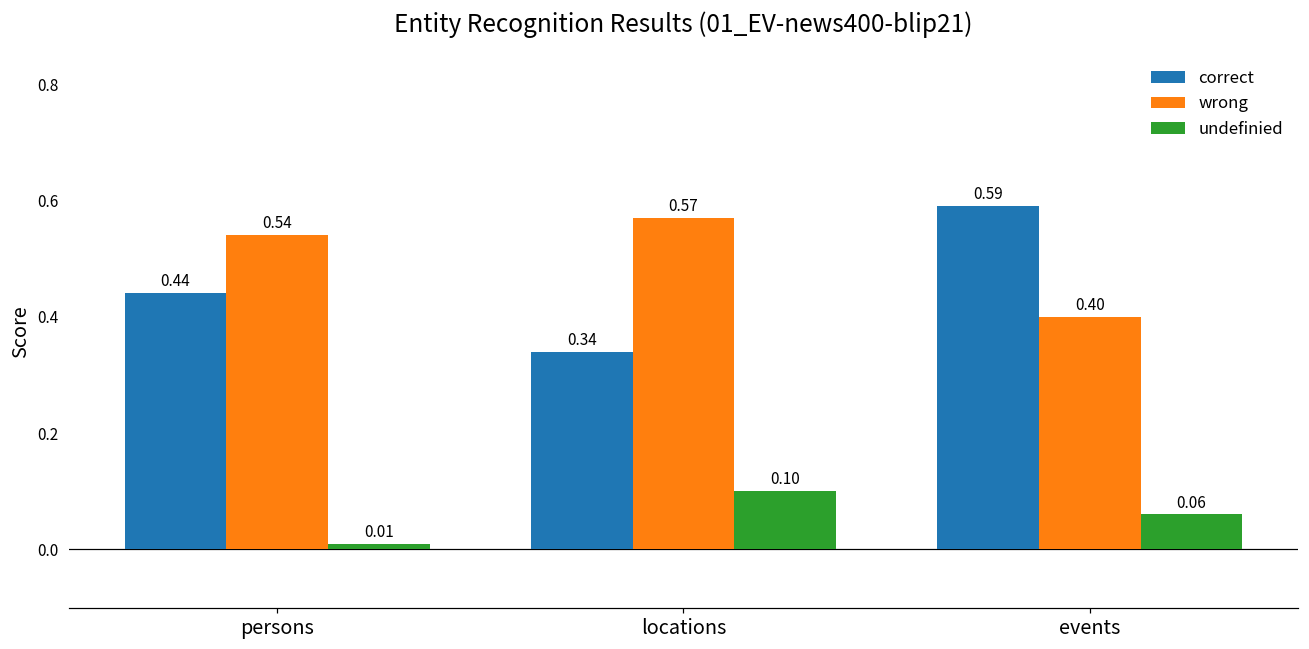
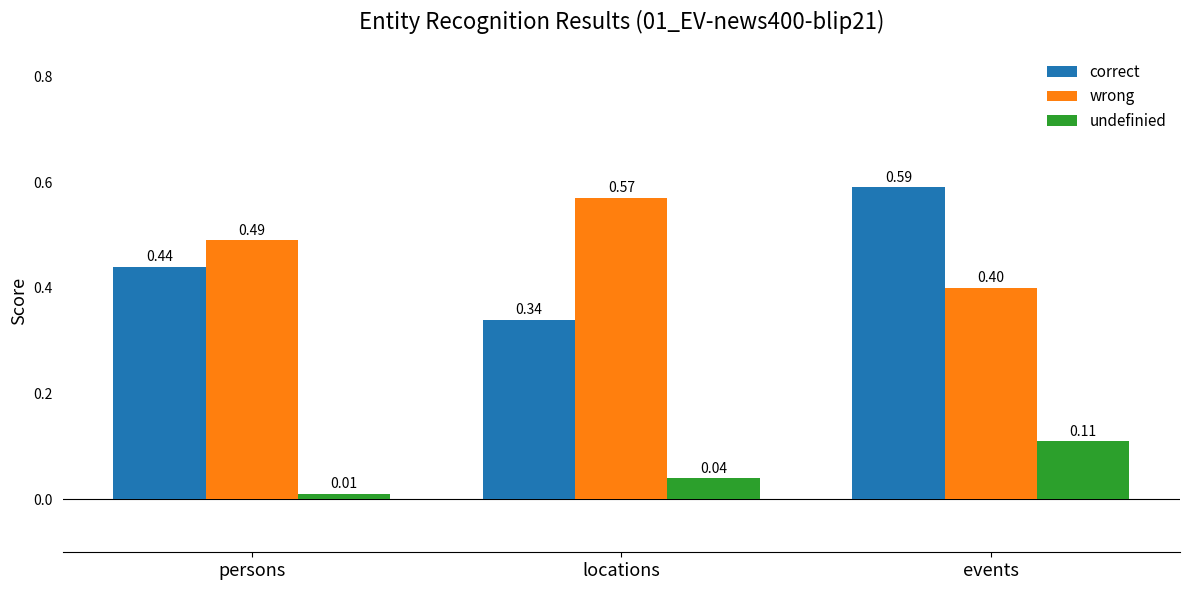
wrong, persons: 0.54 -> 0.49
undefinied, locations: 0.10 -> 0.04
undefinied, events: 0.06 -> 0.11
